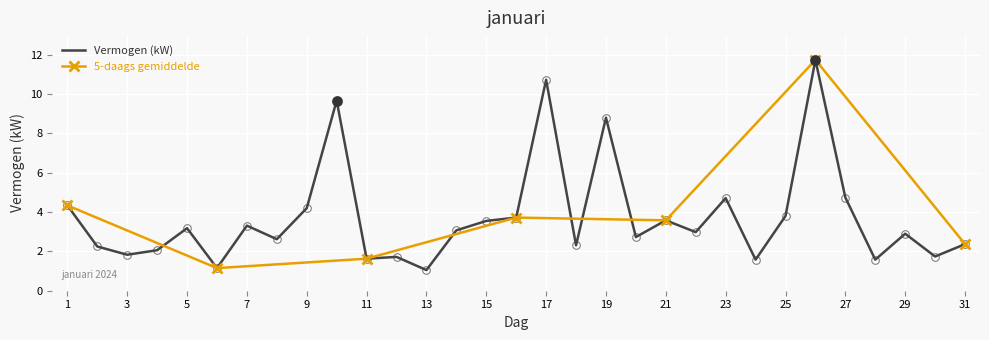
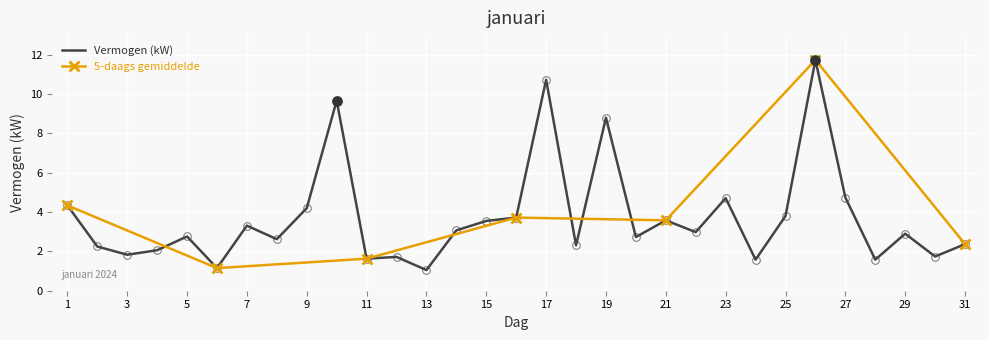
Vermogen (kW), 5: 3.2 -> 2.8
